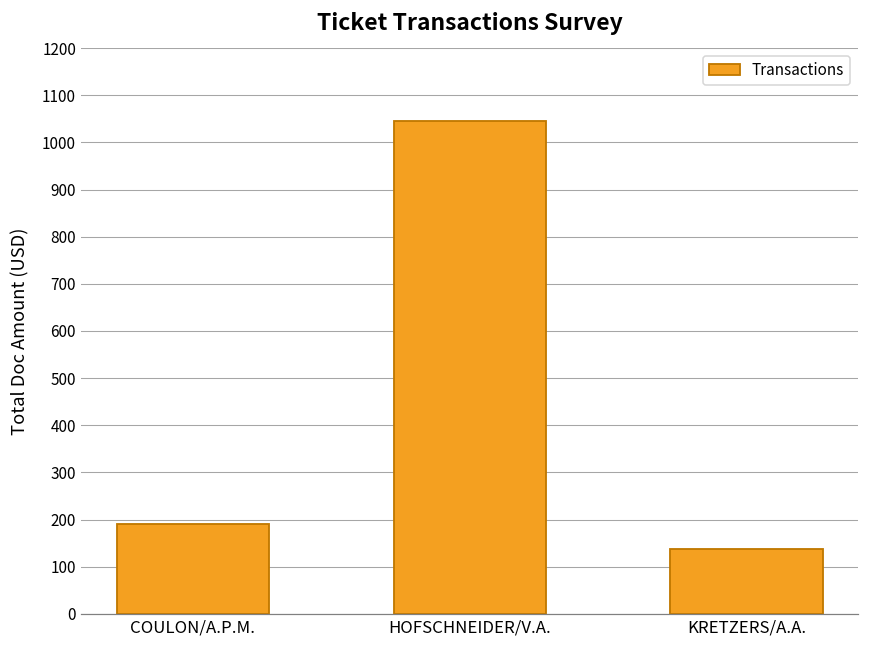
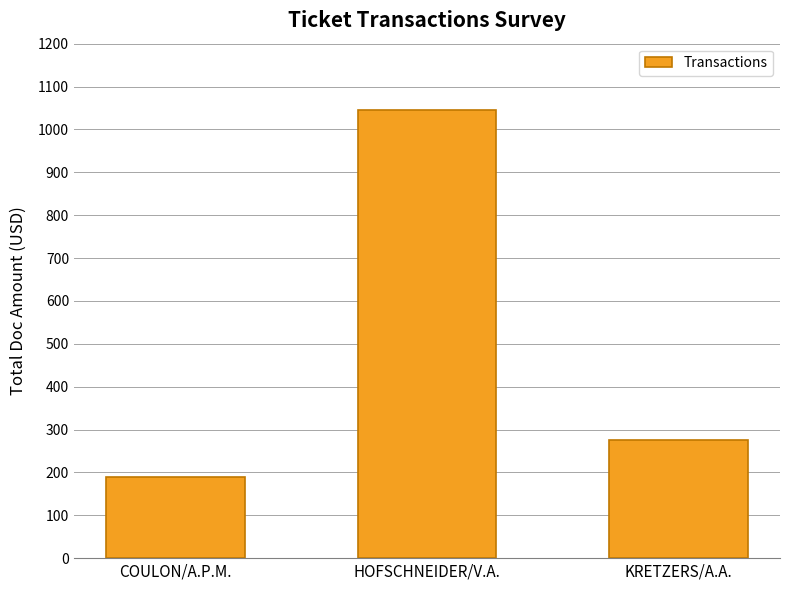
KRETZERS/A.A.: 140 -> 280
